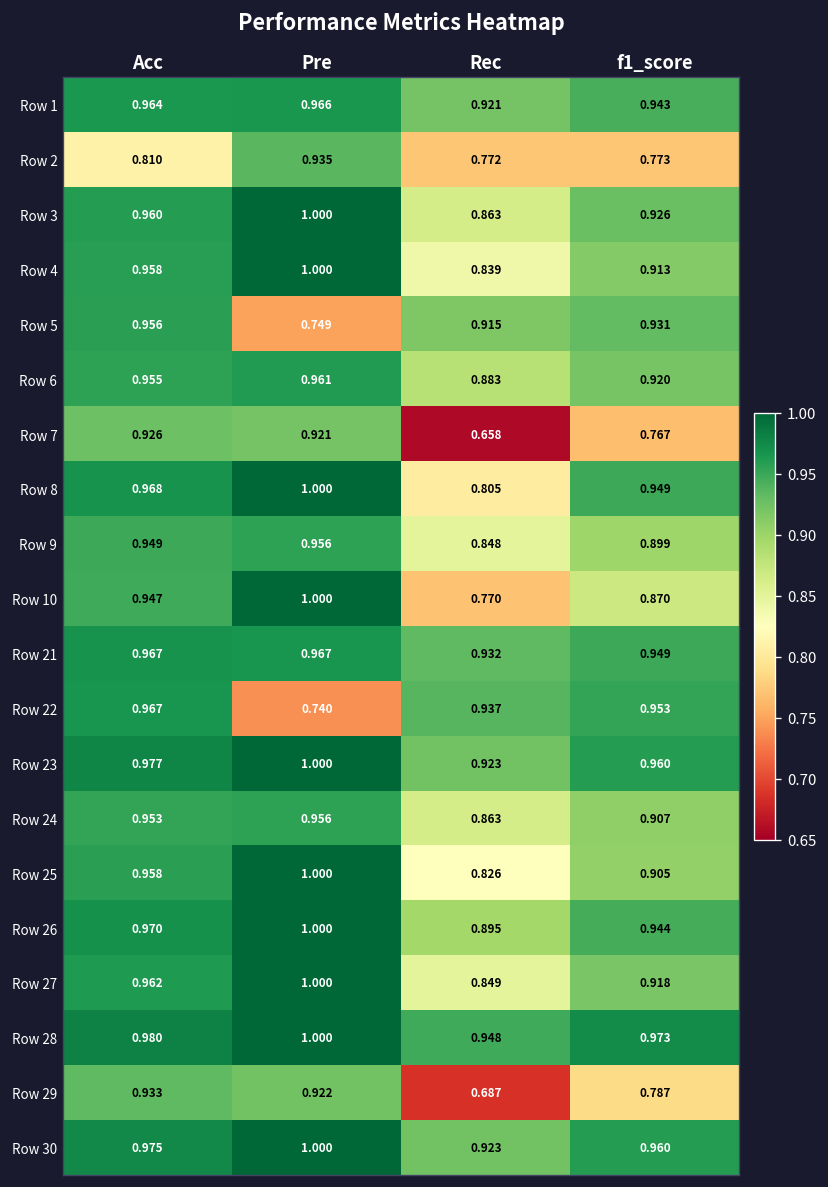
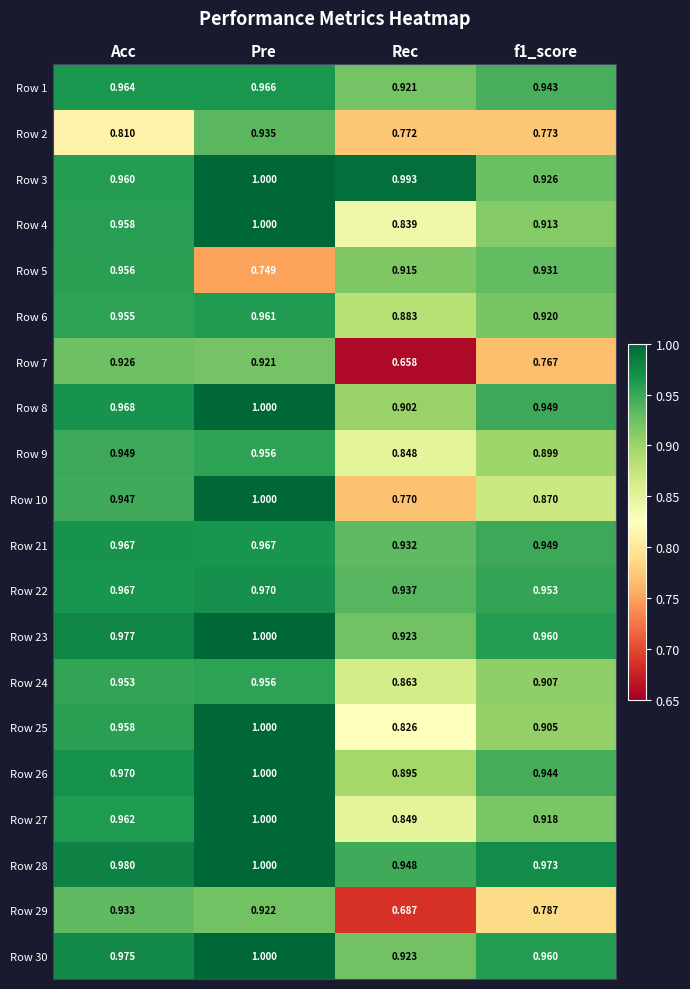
Row 3, Rec: 0.863 -> 0.993
Row 8, Rec: 0.805 -> 0.902
Row 22, Pre: 0.740 -> 0.970
